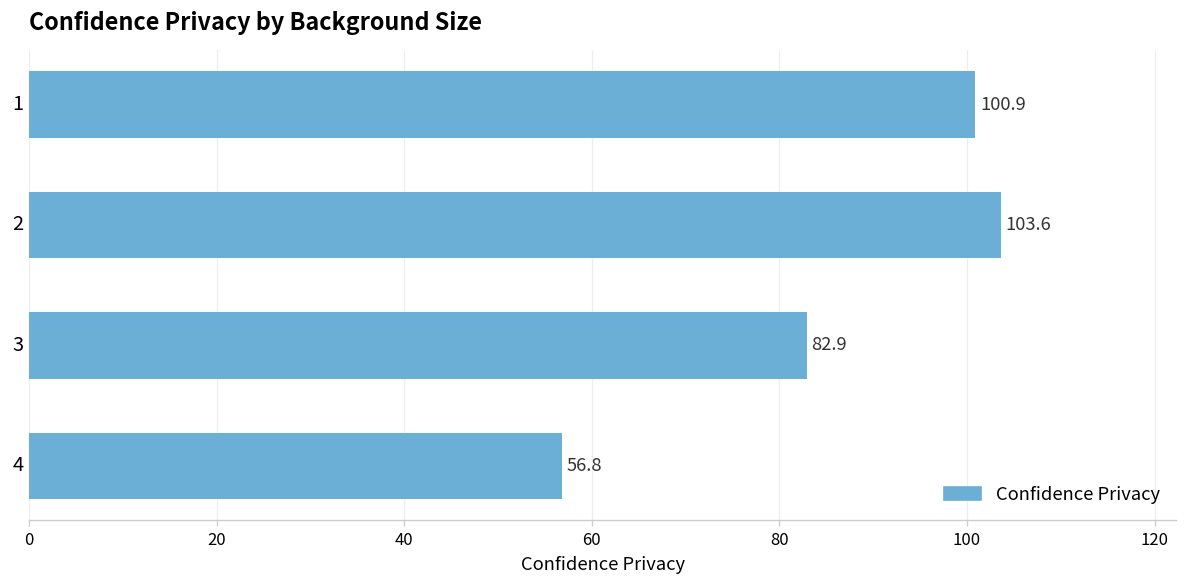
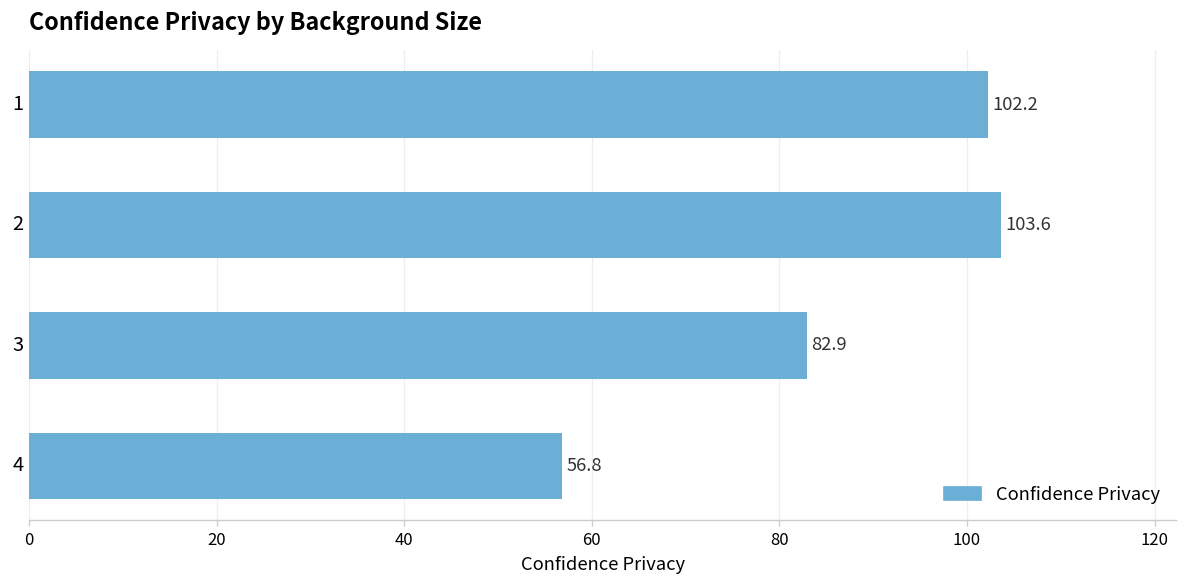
1: 100.9 -> 102.2
